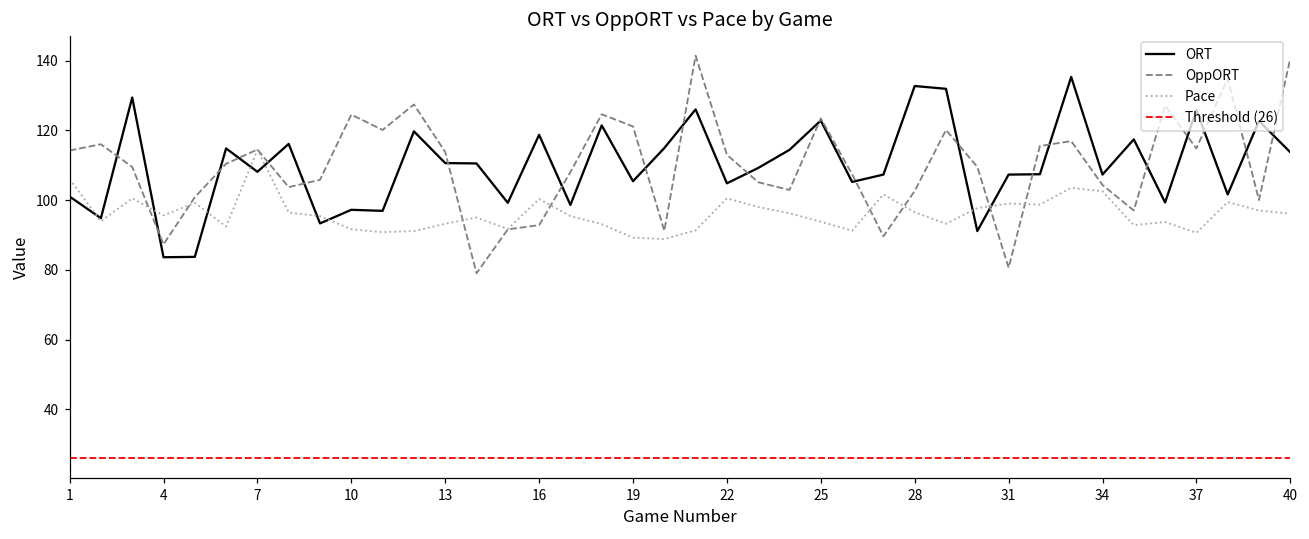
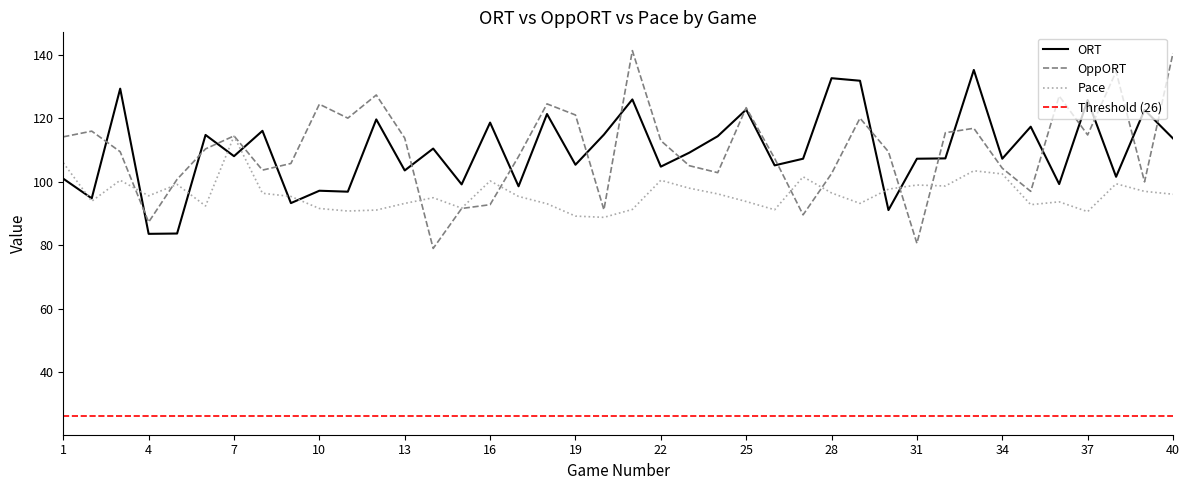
ORT, 13: 111 -> 104
